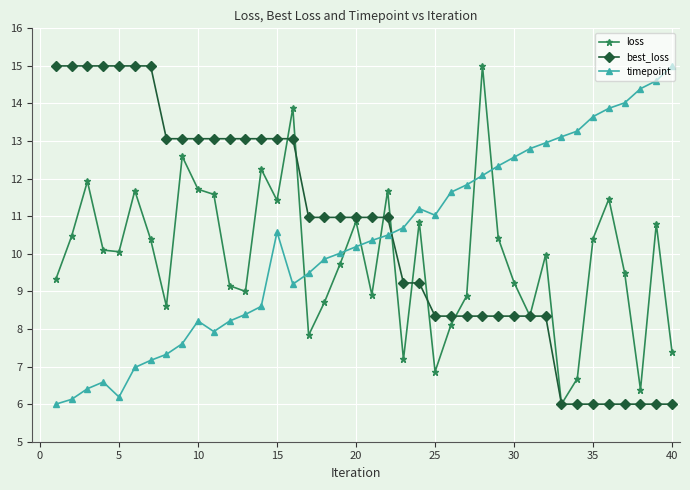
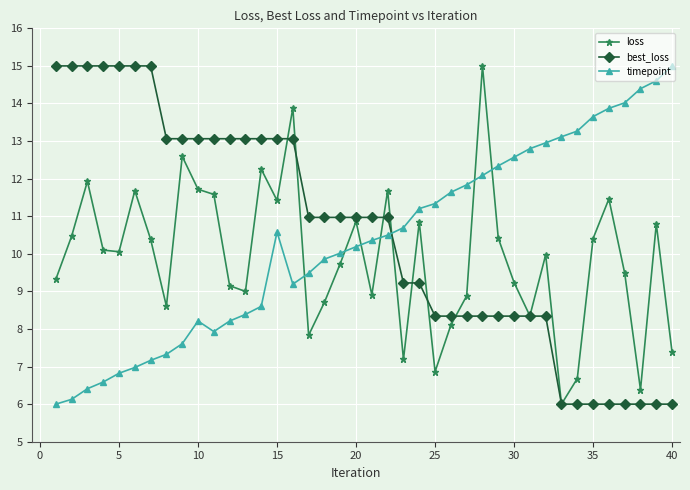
timepoint, 5: 6.2 -> 6.8
timepoint, 25: 11.0 -> 11.3
